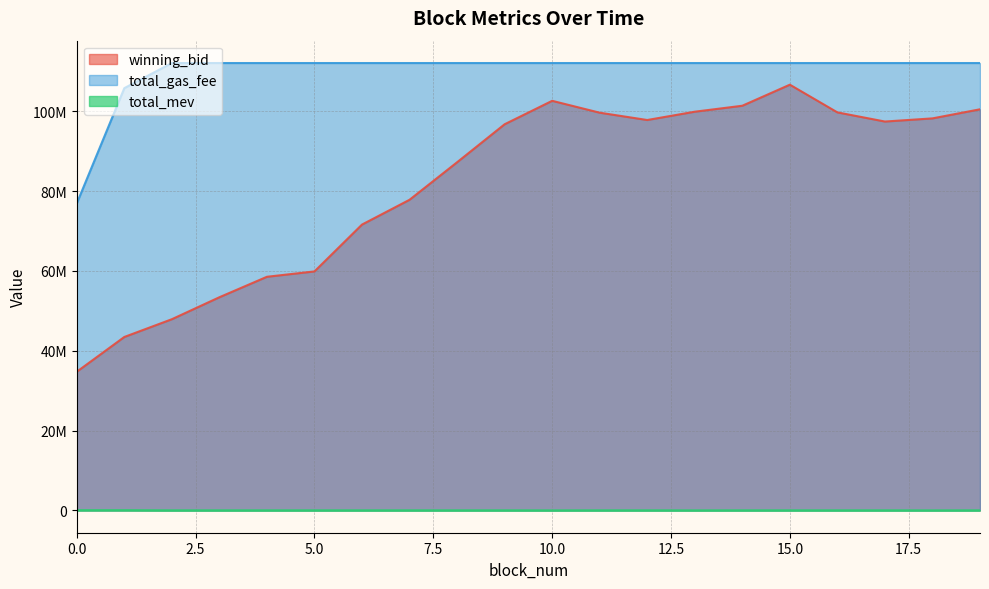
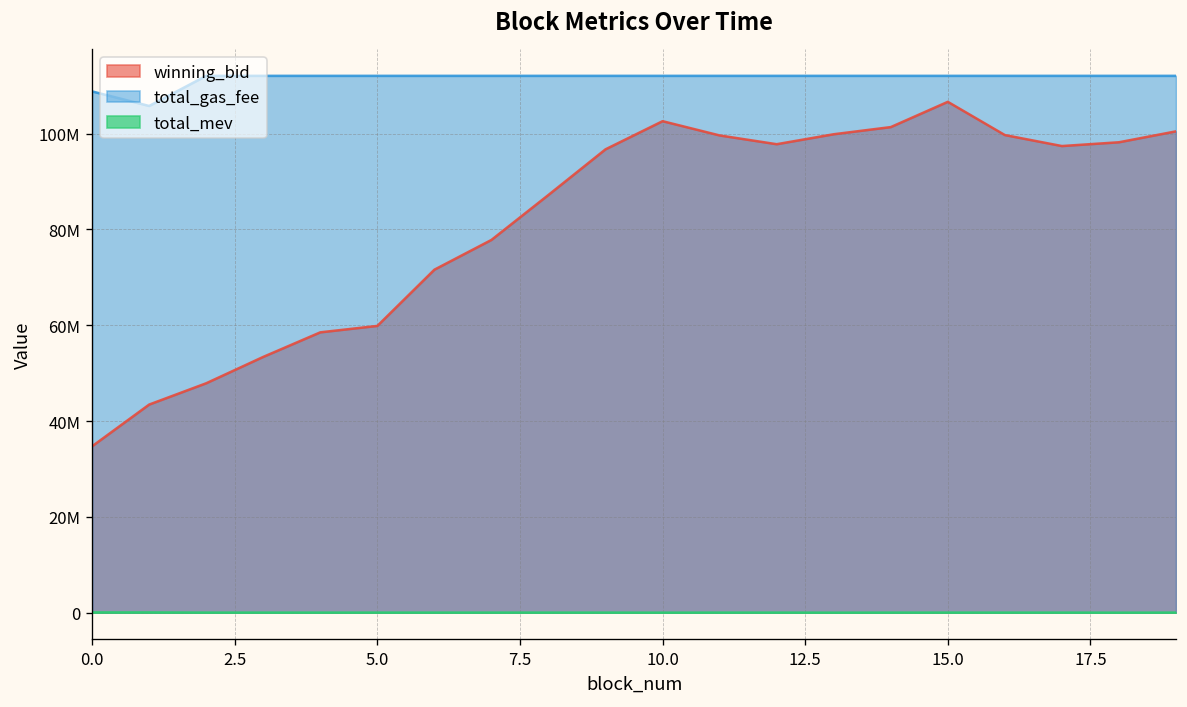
total_gas_fee, 0.0: 77000000 -> 109000000
